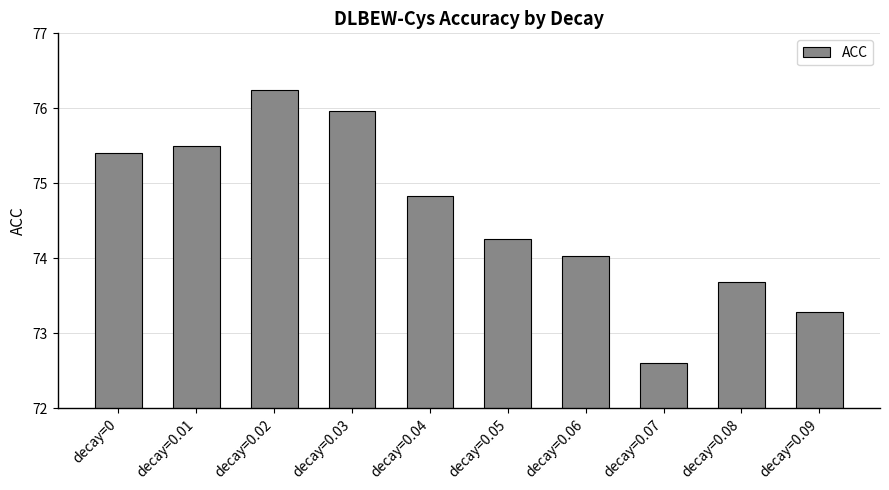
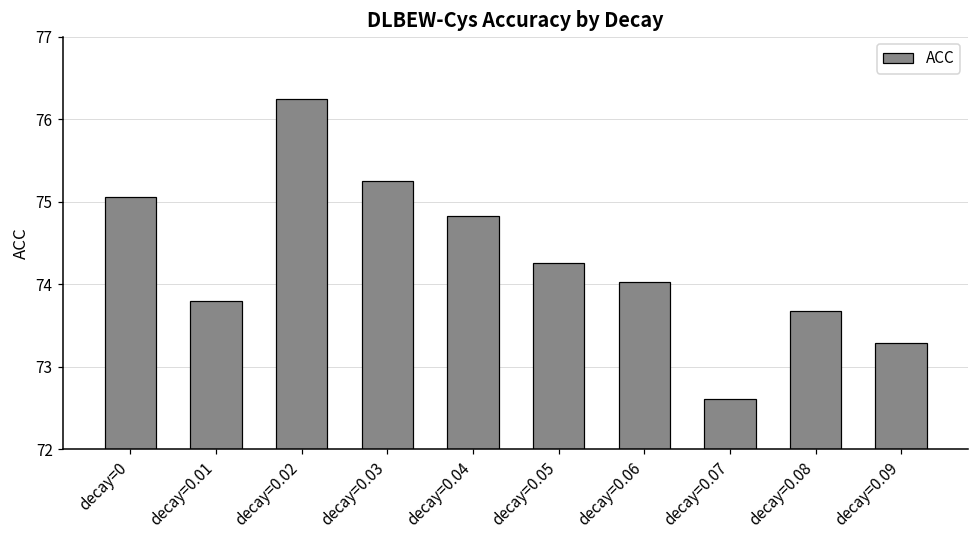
decay=0: 75.4 -> 75.1
decay=0.01: 75.5 -> 73.8
decay=0.03: 76.0 -> 75.3
